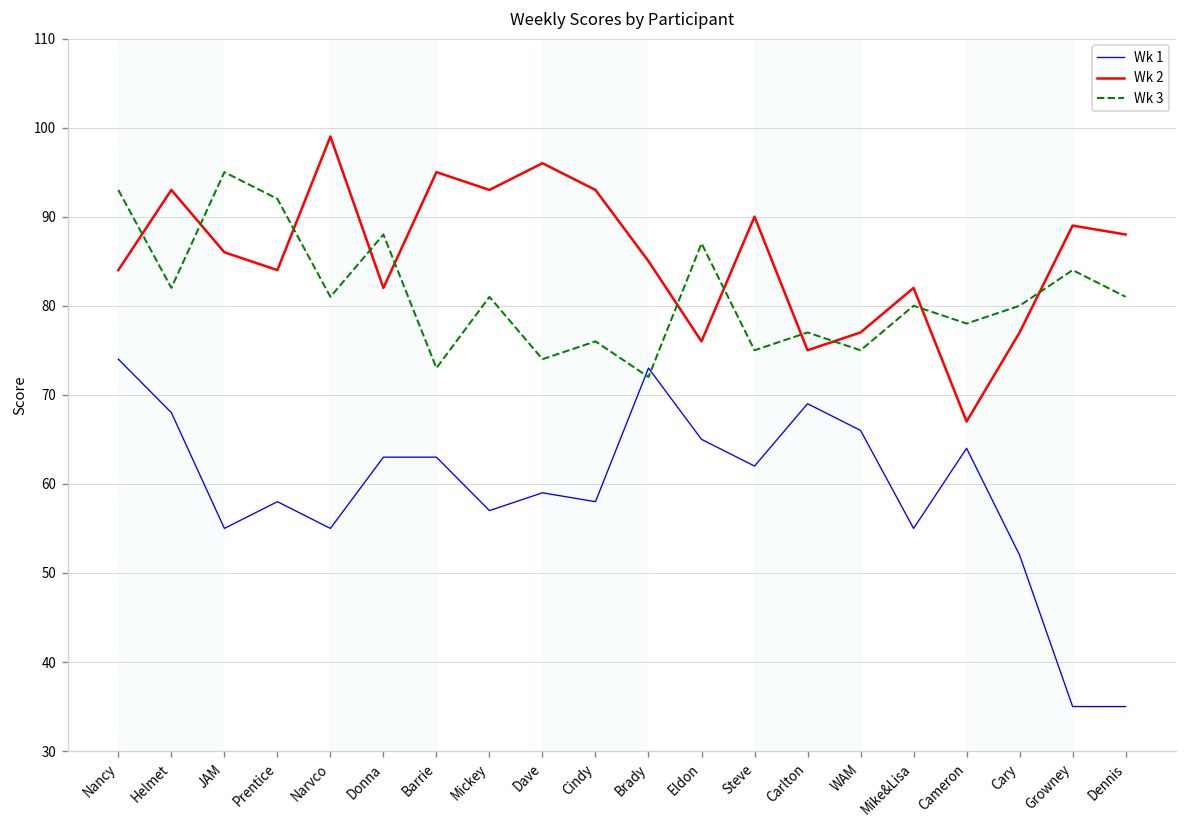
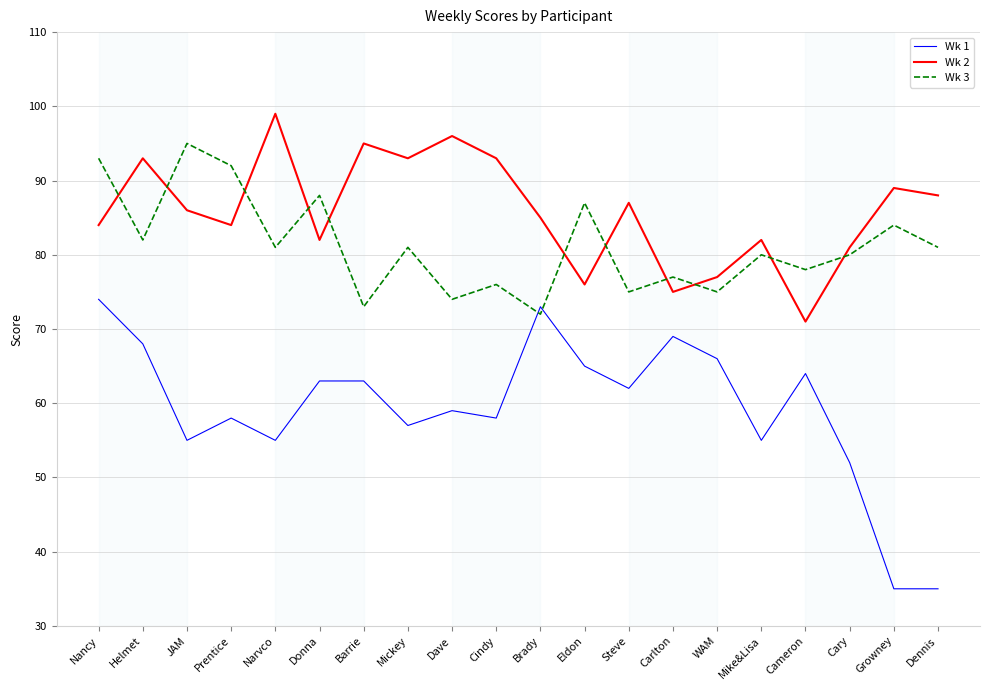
Wk 2, Steve: 90 -> 87
Wk 2, Cameron: 67 -> 71
Wk 2, Cary: 77 -> 81
